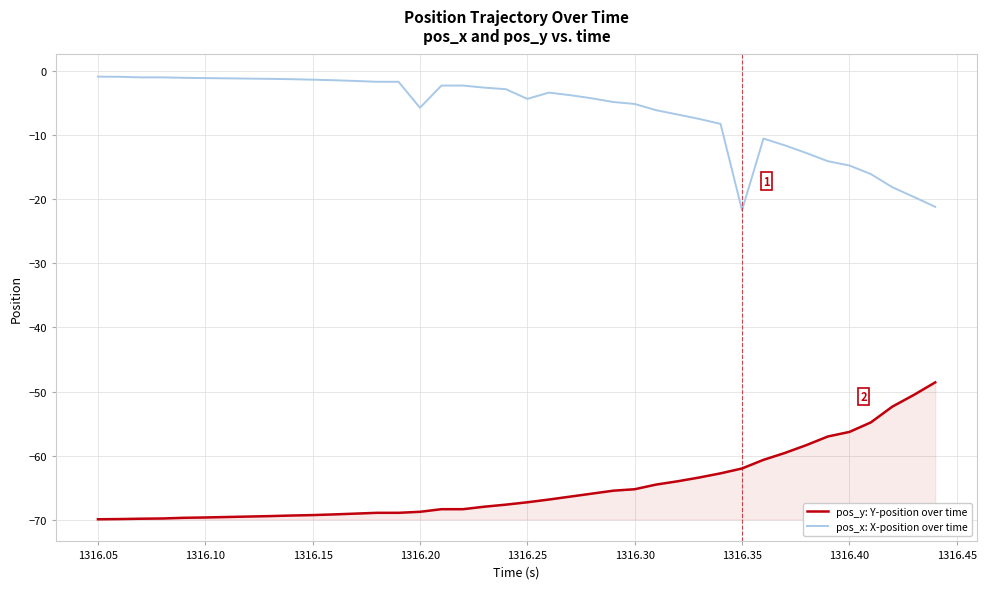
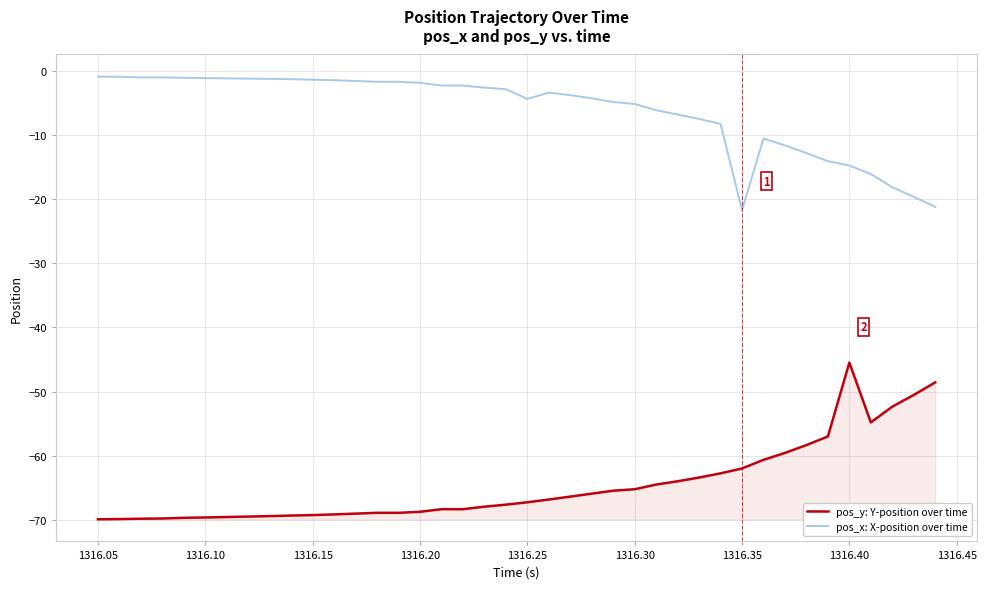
pos_x: X-position over time, 1316.20: -6 -> -2
pos_y: Y-position over time, 1316.40: -56 -> -45
